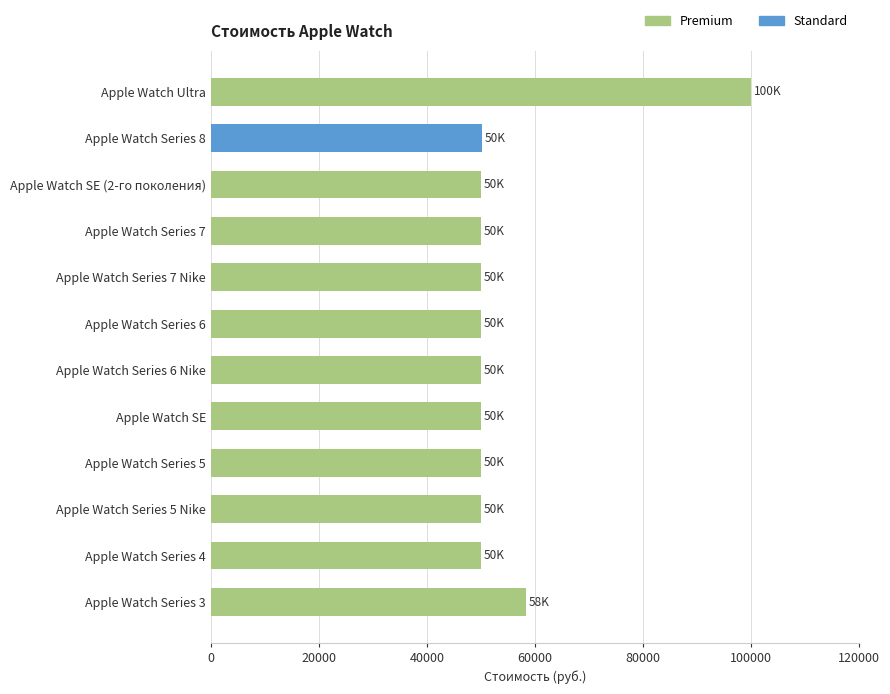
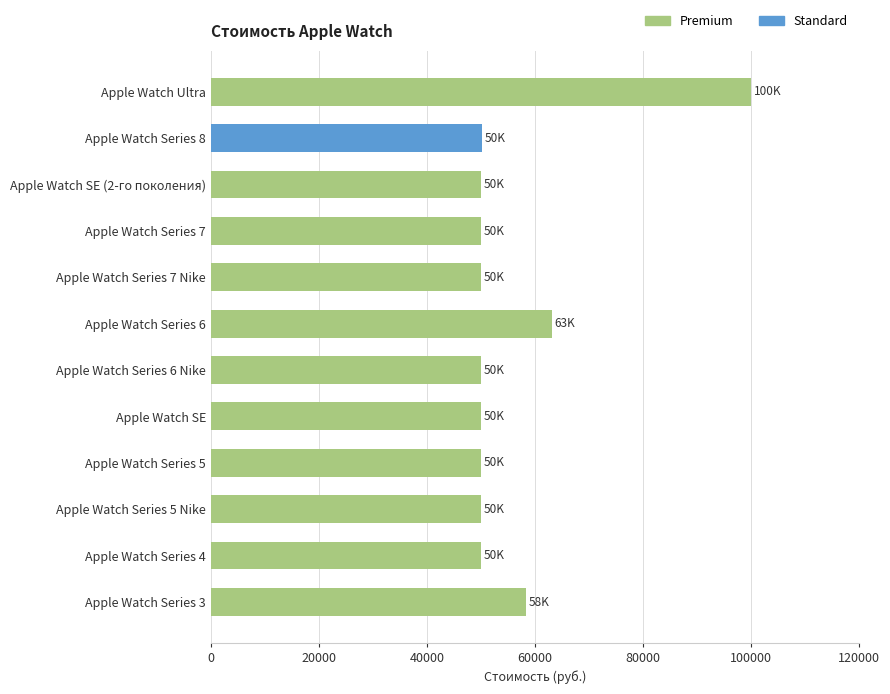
Apple Watch Series 6: 50K -> 63K
